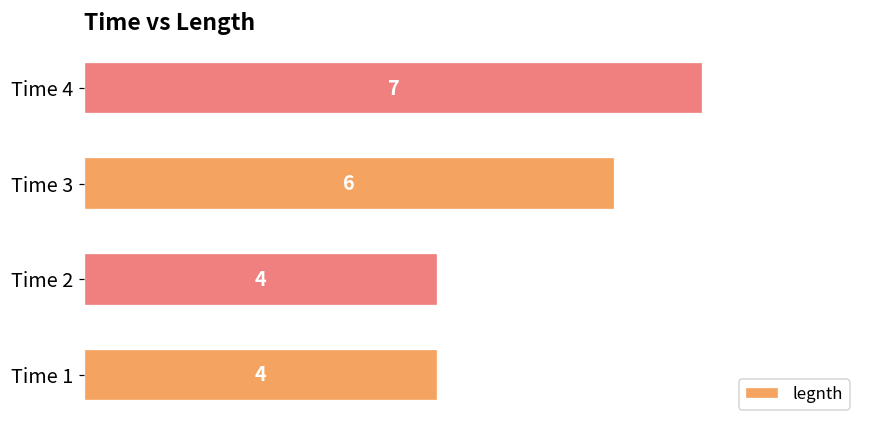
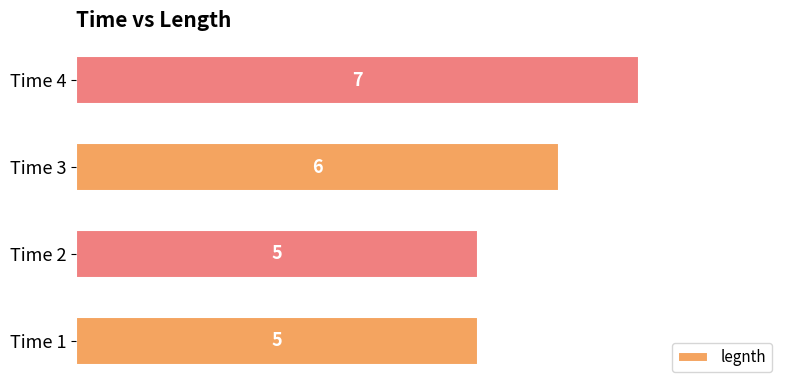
Time 2: 4 -> 5
Time 1: 4 -> 5
